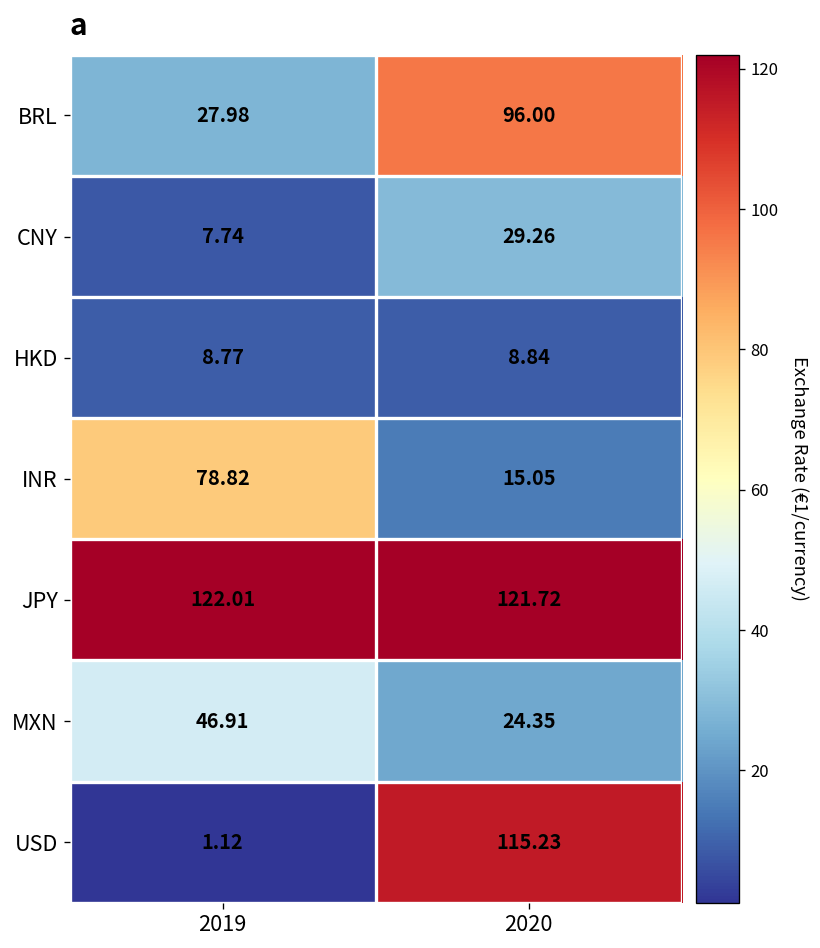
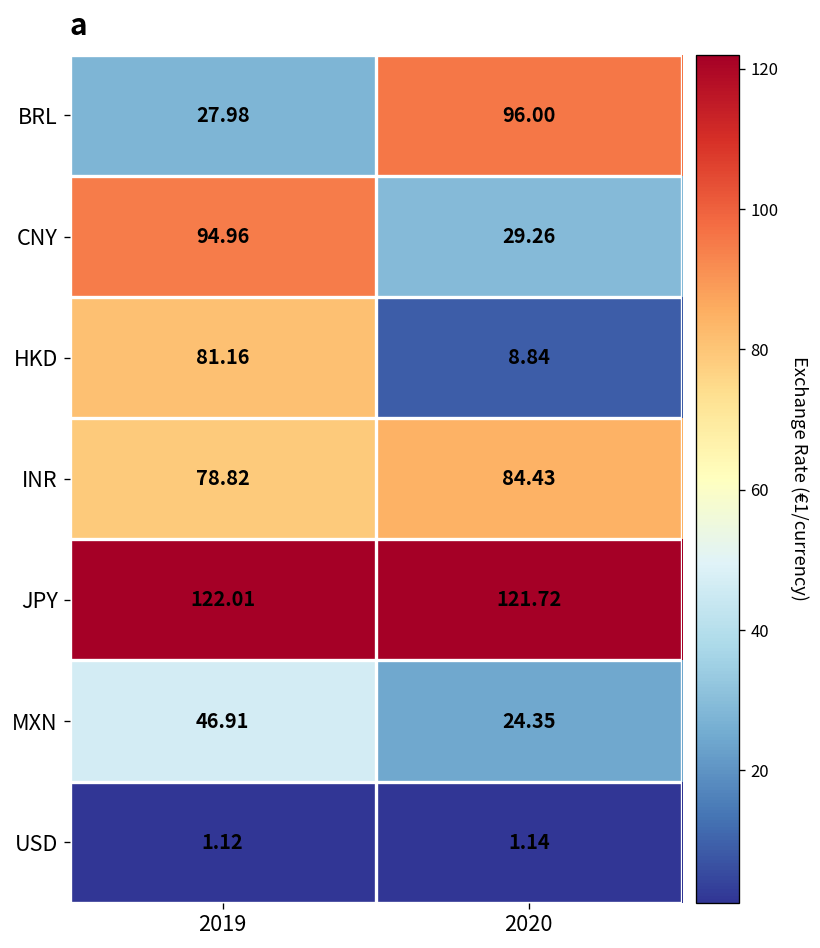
CNY, 2019: 7.74 -> 94.96
HKD, 2019: 8.77 -> 81.16
INR, 2020: 15.05 -> 84.43
USD, 2020: 115.23 -> 1.14
